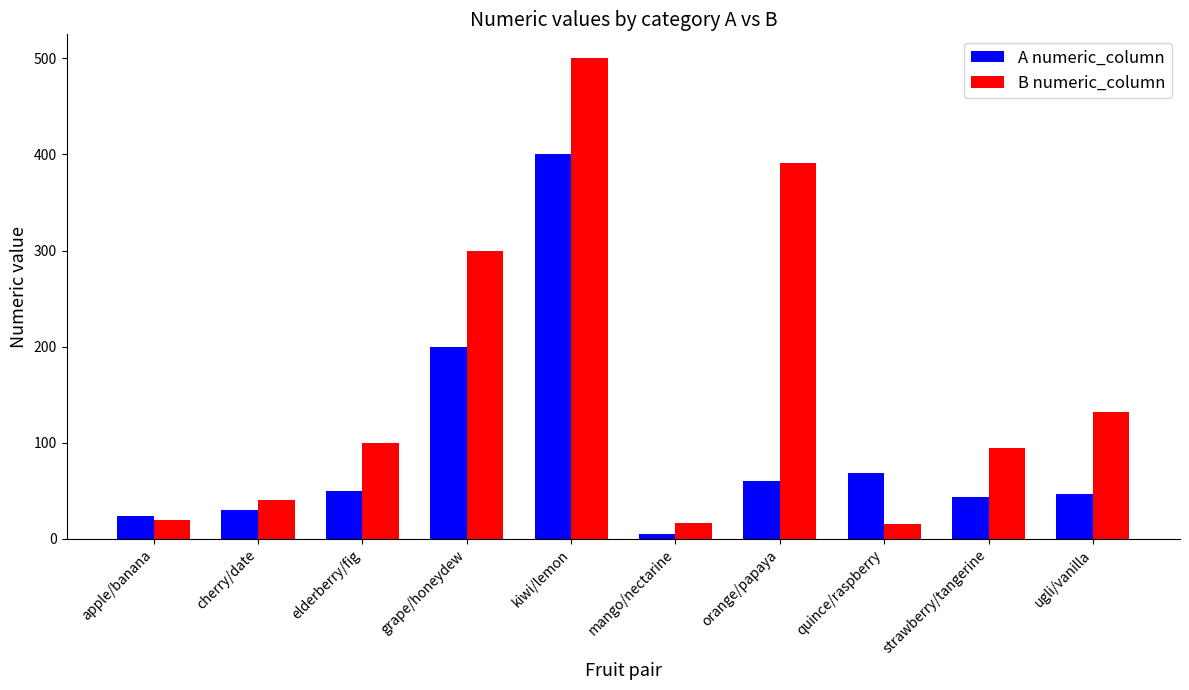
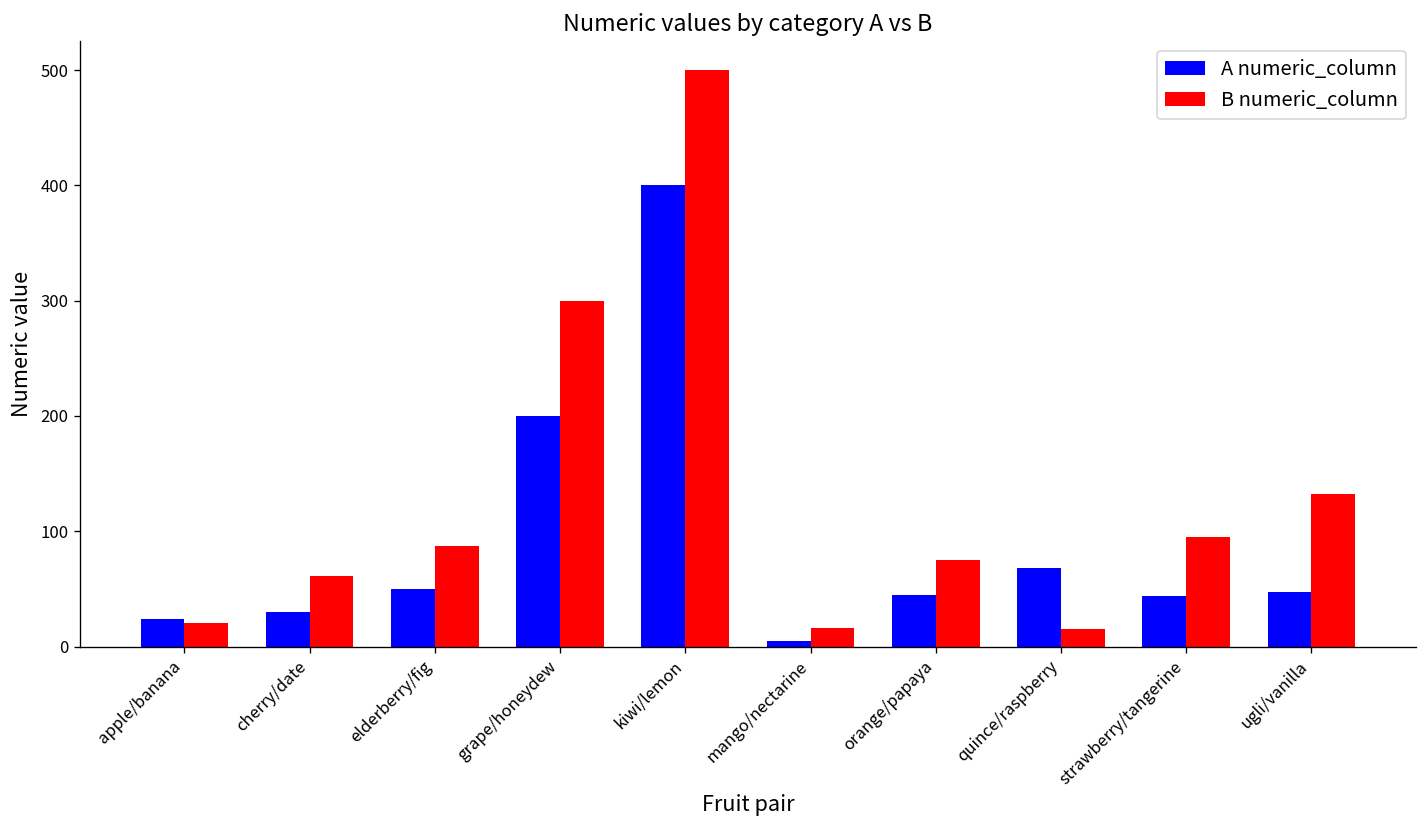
B numeric_column, cherry/date: 40 -> 60
B numeric_column, elderberry/fig: 100 -> 90
A numeric_column, orange/papaya: 60 -> 50
B numeric_column, orange/papaya: 390 -> 80
